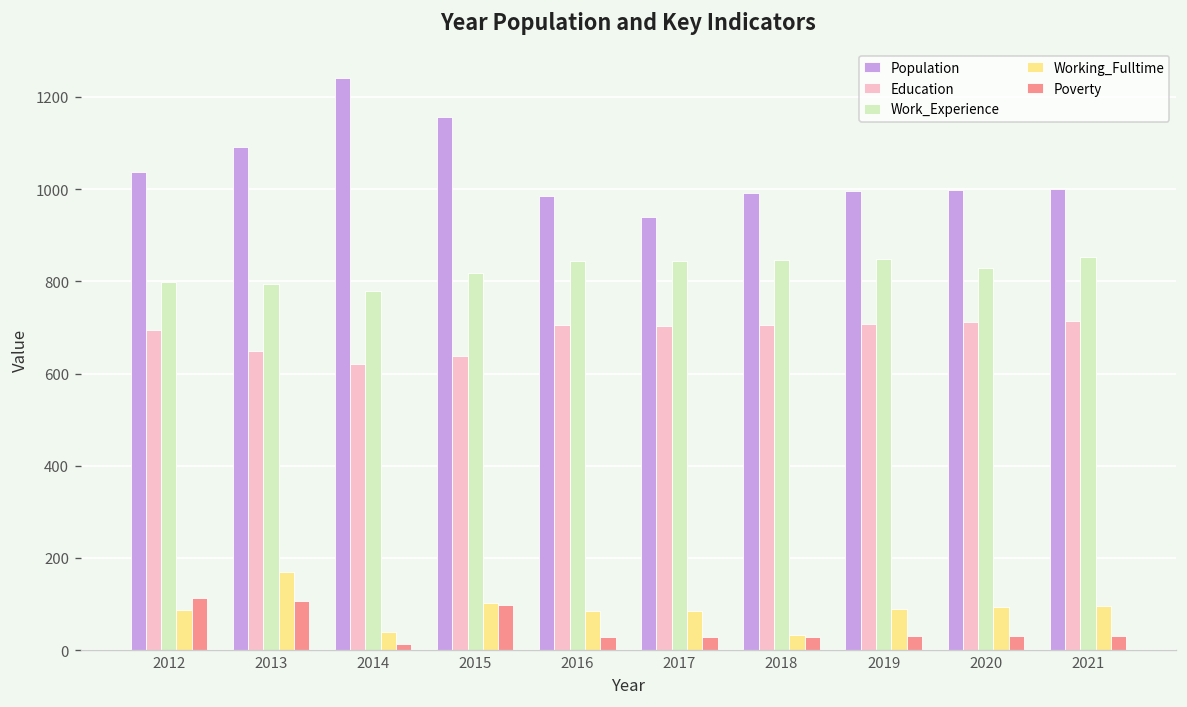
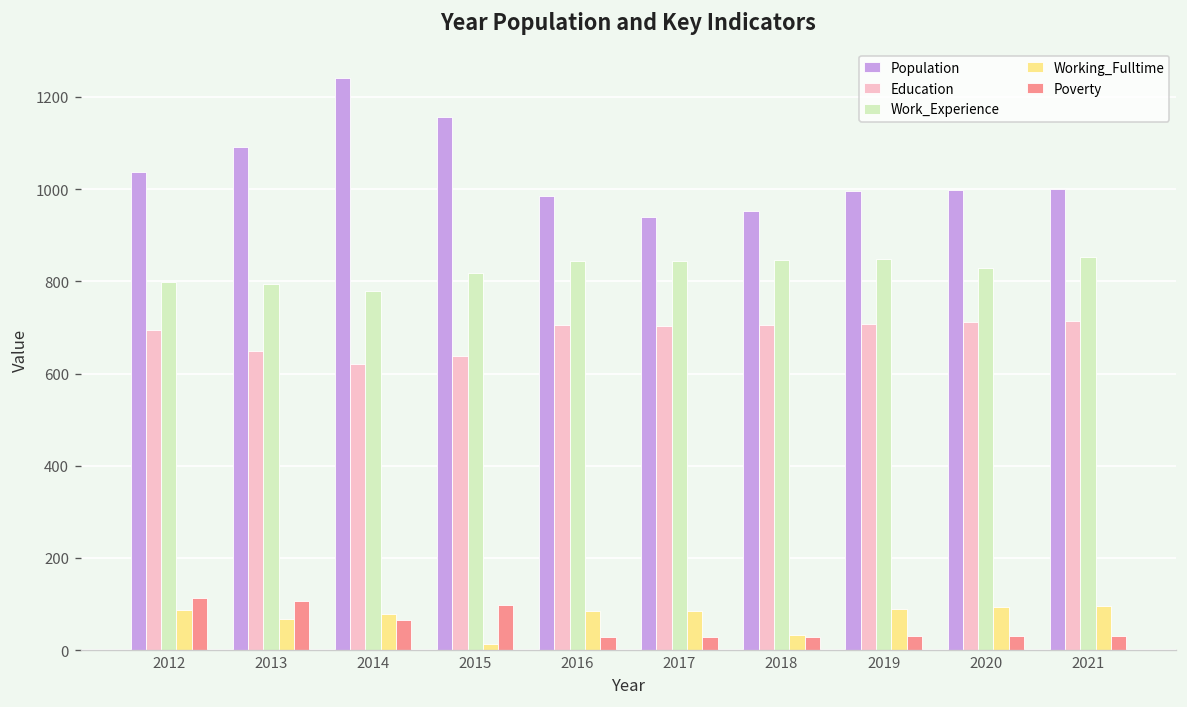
Working_Fulltime, 2013: 170 -> 70
Working_Fulltime, 2014: 40 -> 80
Poverty, 2014: 10 -> 70
Working_Fulltime, 2015: 100 -> 10
Population, 2018: 990 -> 950
